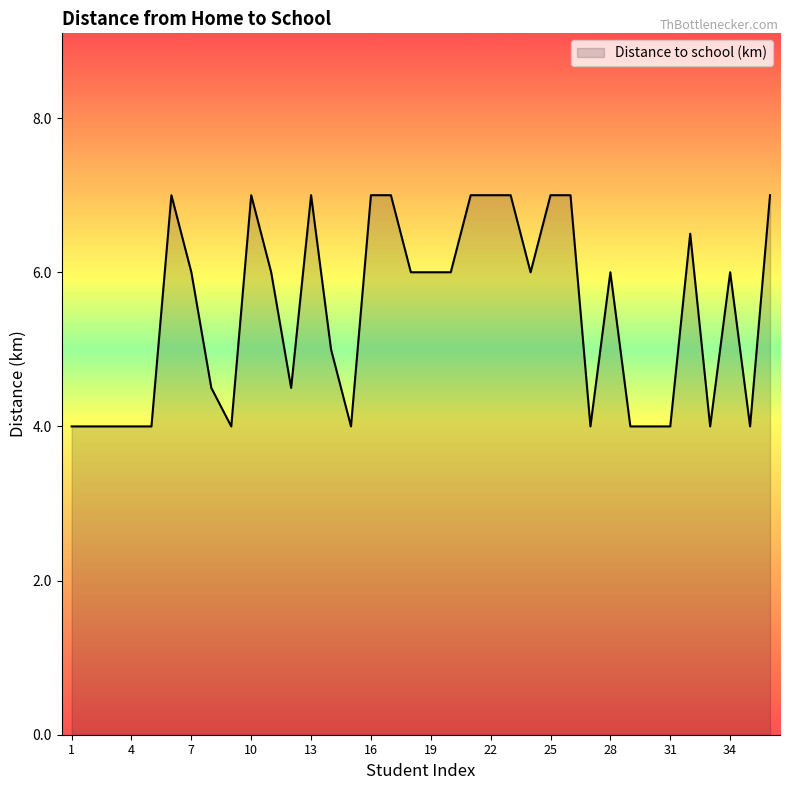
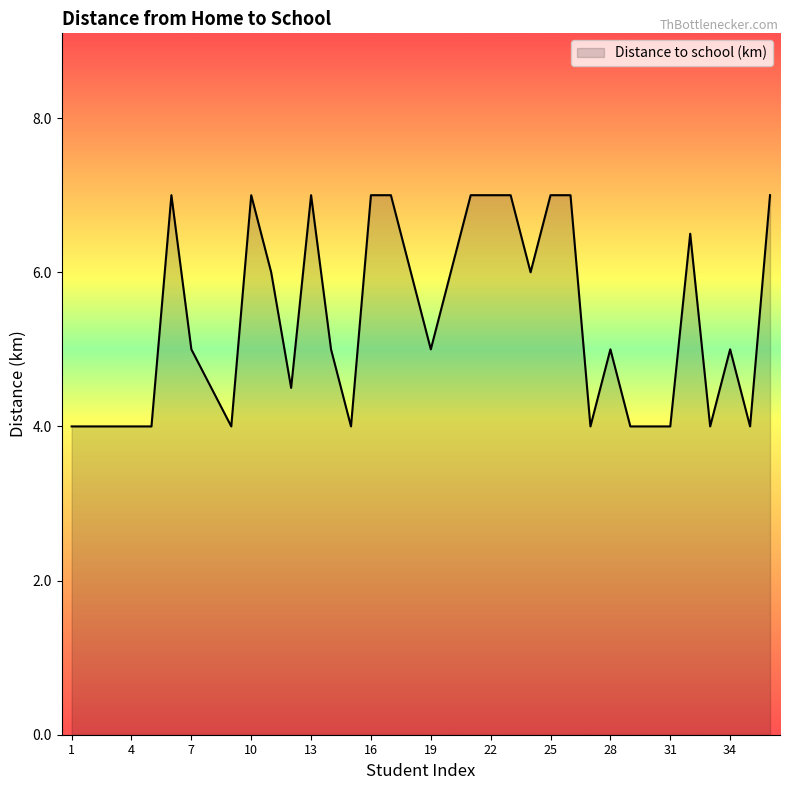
7: 6 -> 5
19: 6 -> 5
28: 6 -> 5
34: 6 -> 5
